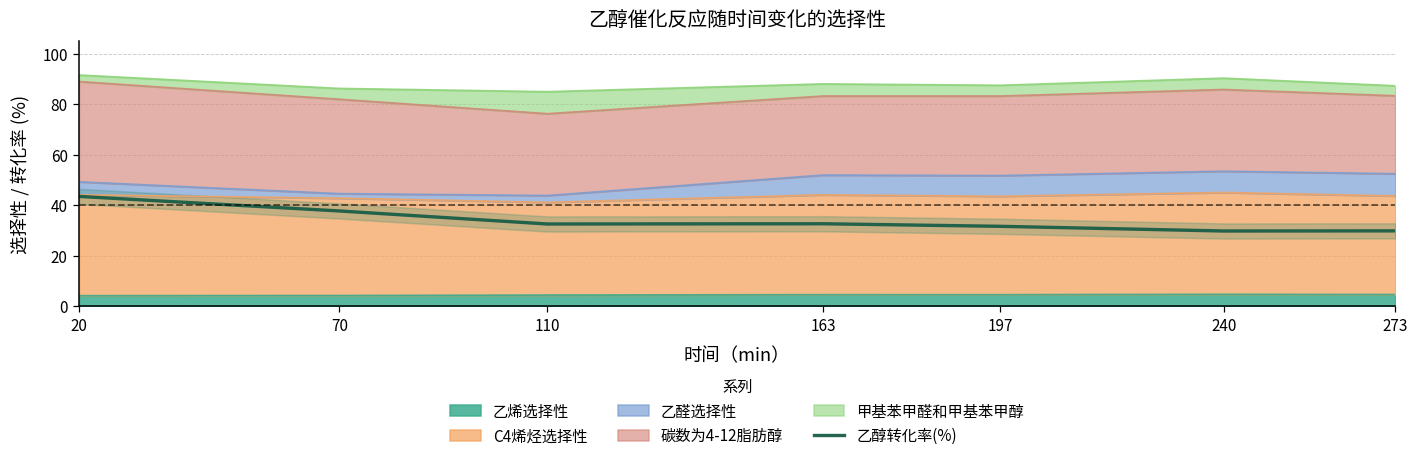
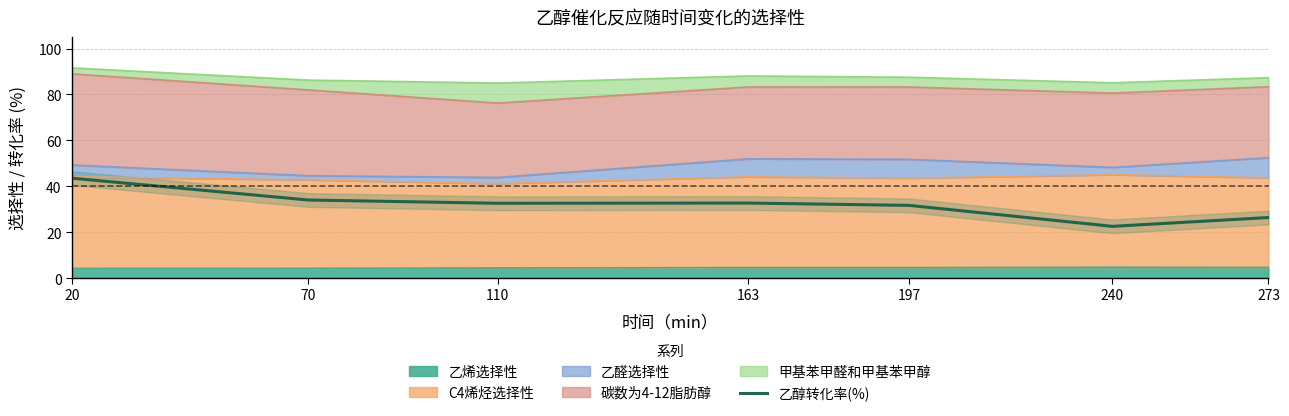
乙醇转化率(%), 70: 38 -> 34
乙醛选择性, 240: 8 -> 3
乙醇转化率(%), 240: 30 -> 23
乙醇转化率(%), 273: 30 -> 26
